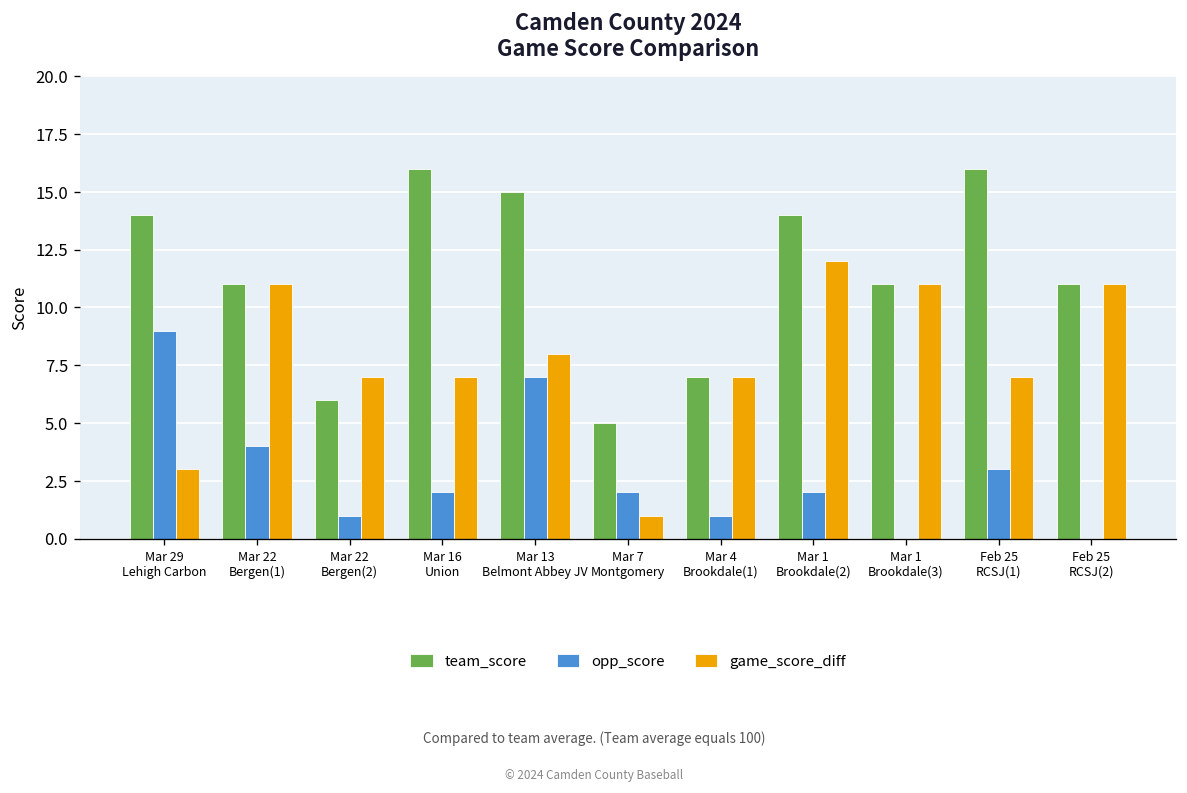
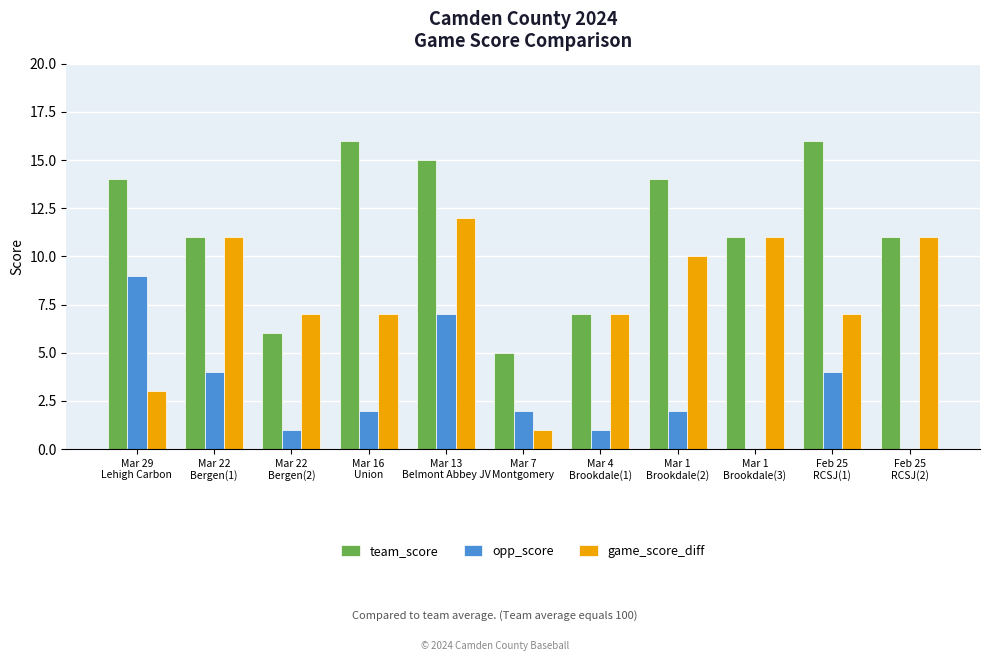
game_score_diff, Mar 13 Belmont Abbey JV: 8 -> 12
game_score_diff, Mar 1 Brookdale(2): 12 -> 10
opp_score, Feb 25 RCSJ(1): 3 -> 4
